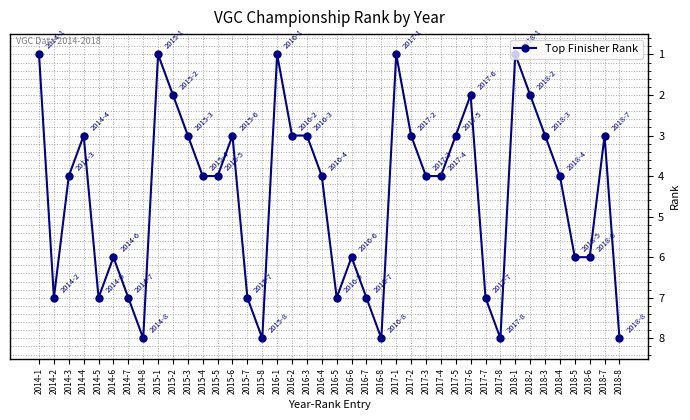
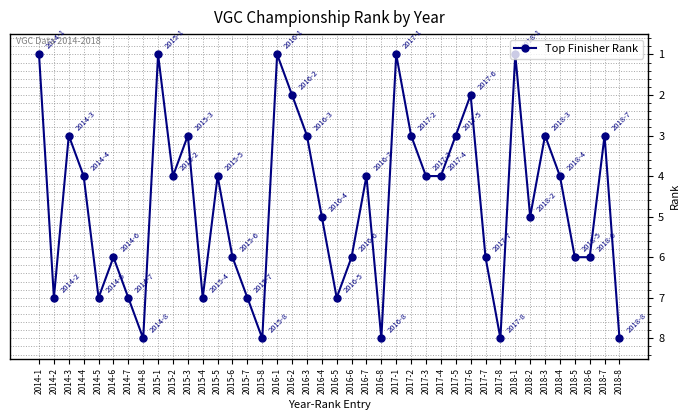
2014-3: 4 -> 3
2014-4: 3 -> 4
2015-2: 2 -> 4
2015-4: 4 -> 7
2015-6: 3 -> 6
2016-2: 3 -> 2
2016-4: 4 -> 5
2016-7: 7 -> 4
2017-7: 7 -> 6
2018-2: 2 -> 5
